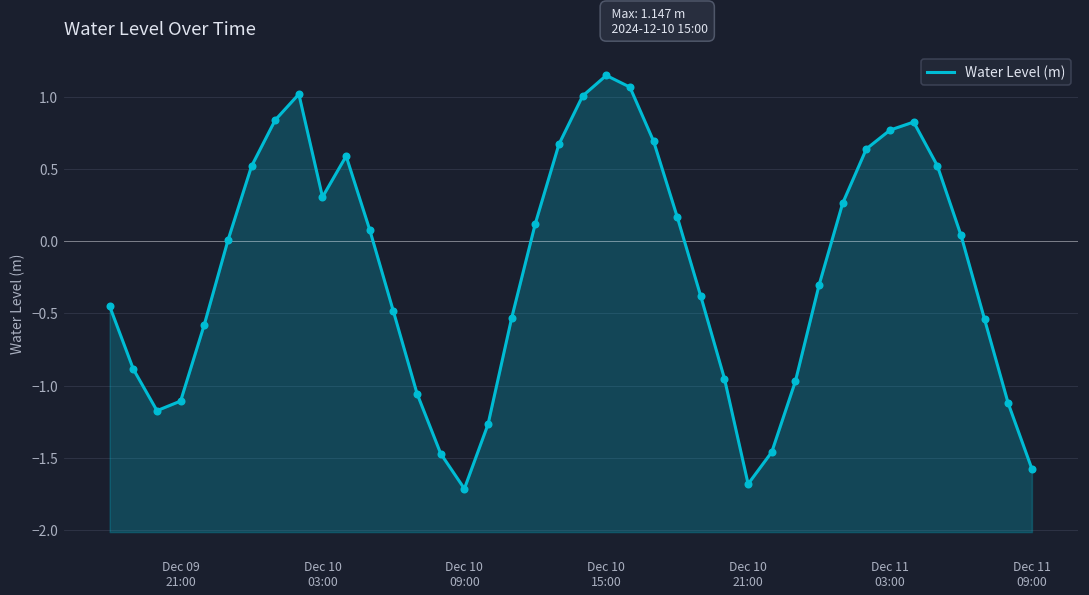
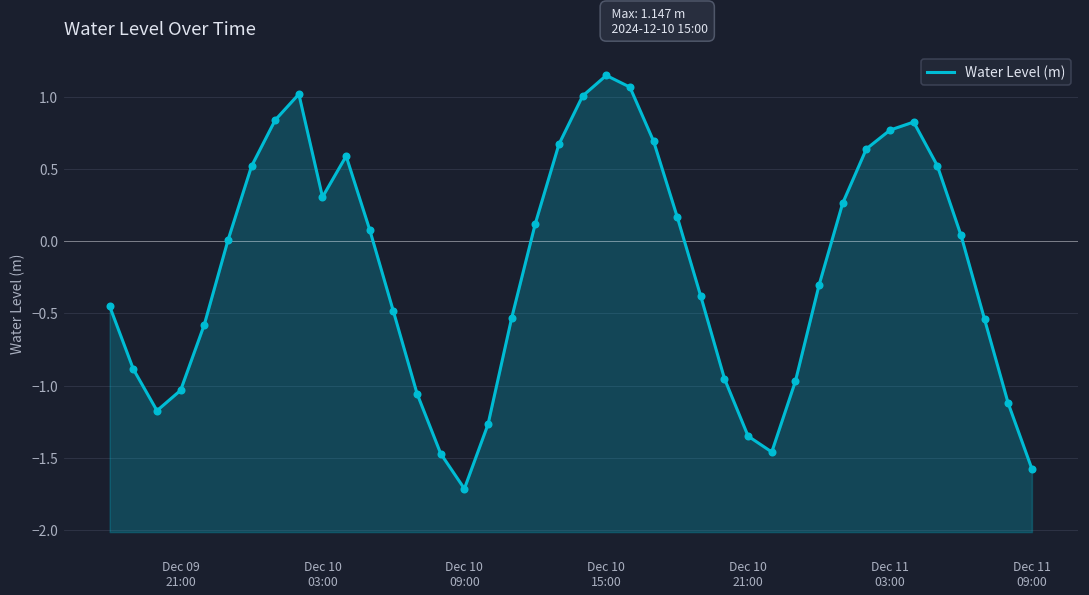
Dec 09 21:00: -1.11 -> -1.03
Dec 10 21:00: -1.68 -> -1.35
